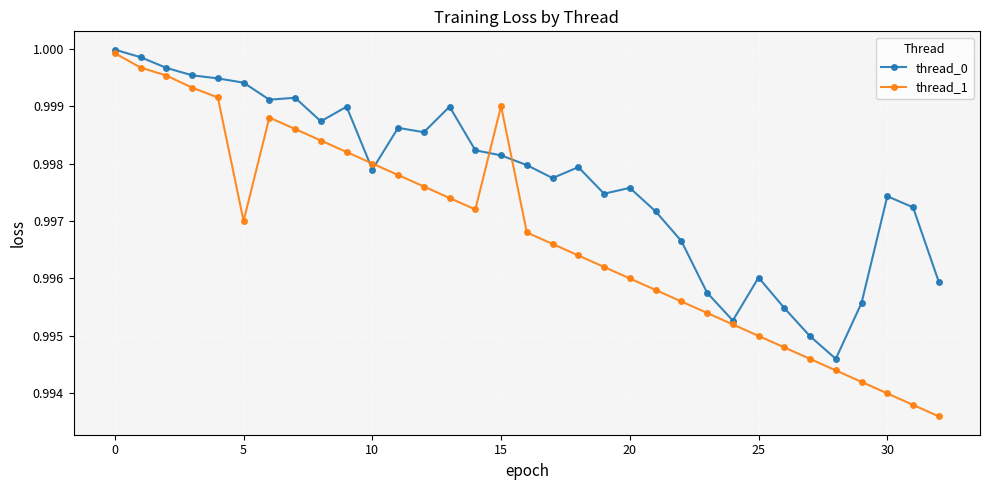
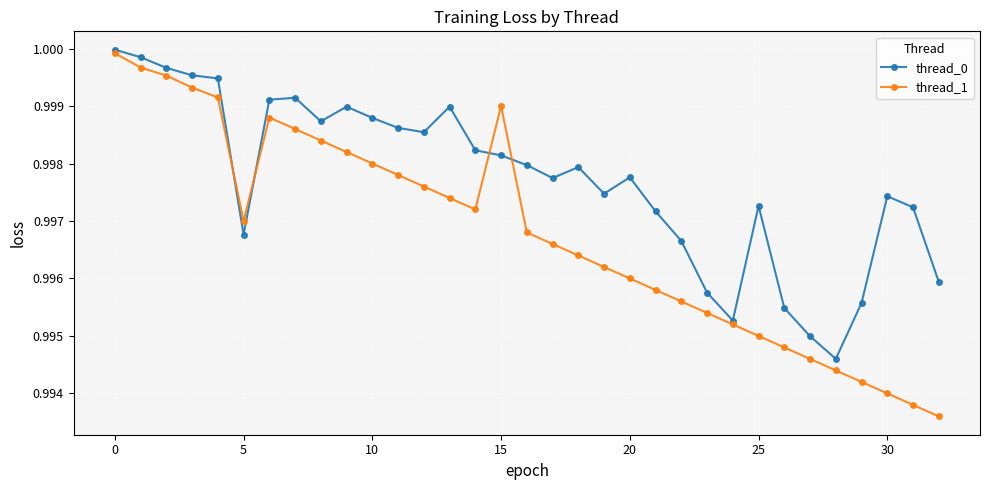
thread_0, 5: 0.9994 -> 0.9968
thread_0, 10: 0.9979 -> 0.9988
thread_0, 20: 0.9976 -> 0.9978
thread_0, 25: 0.9960 -> 0.9973
